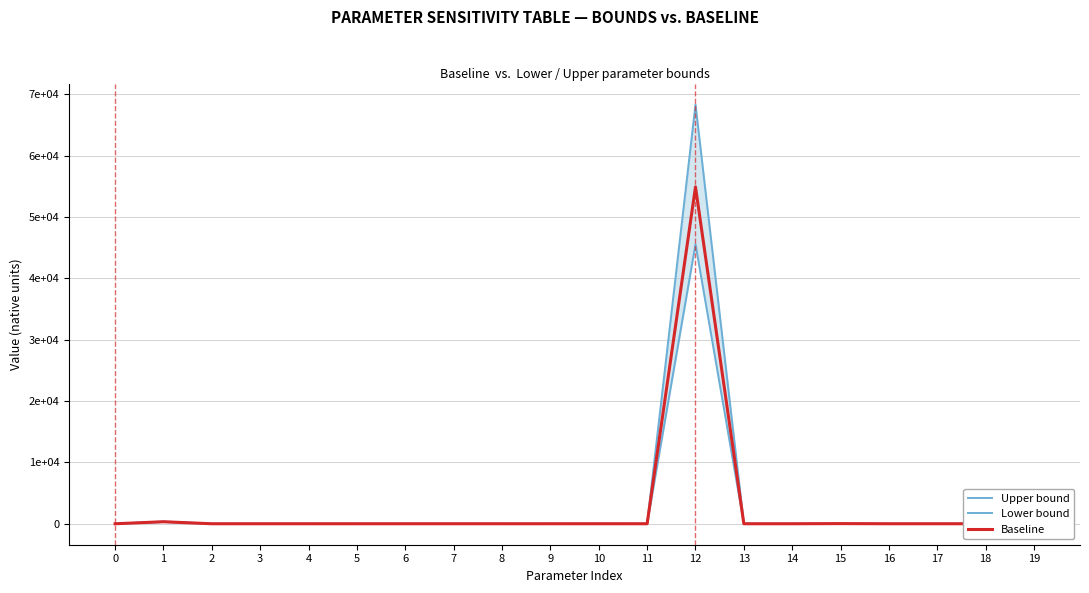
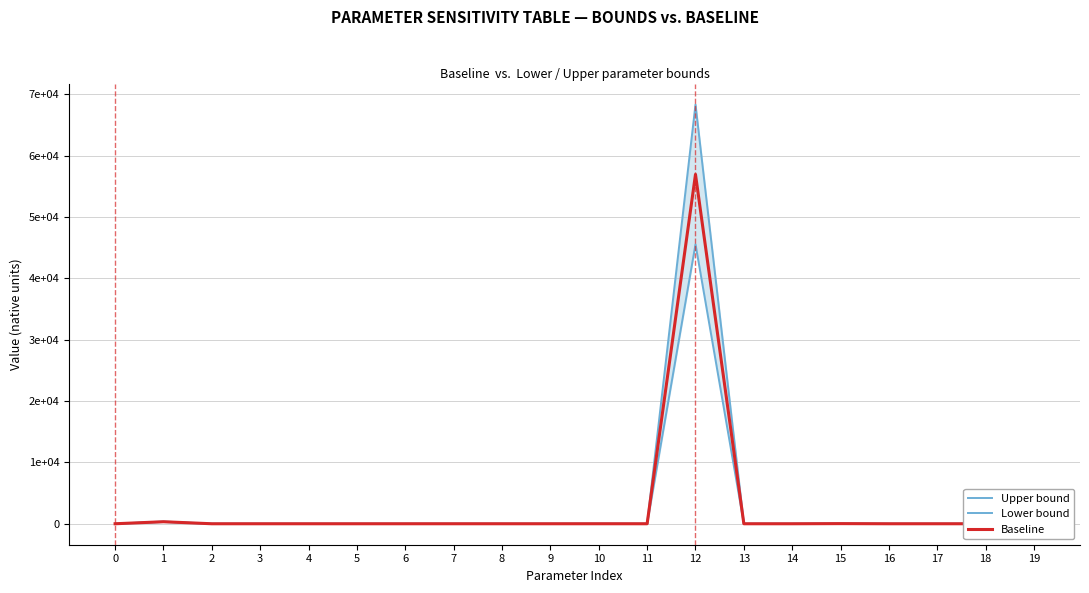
Baseline, 12: 55000 -> 57000
